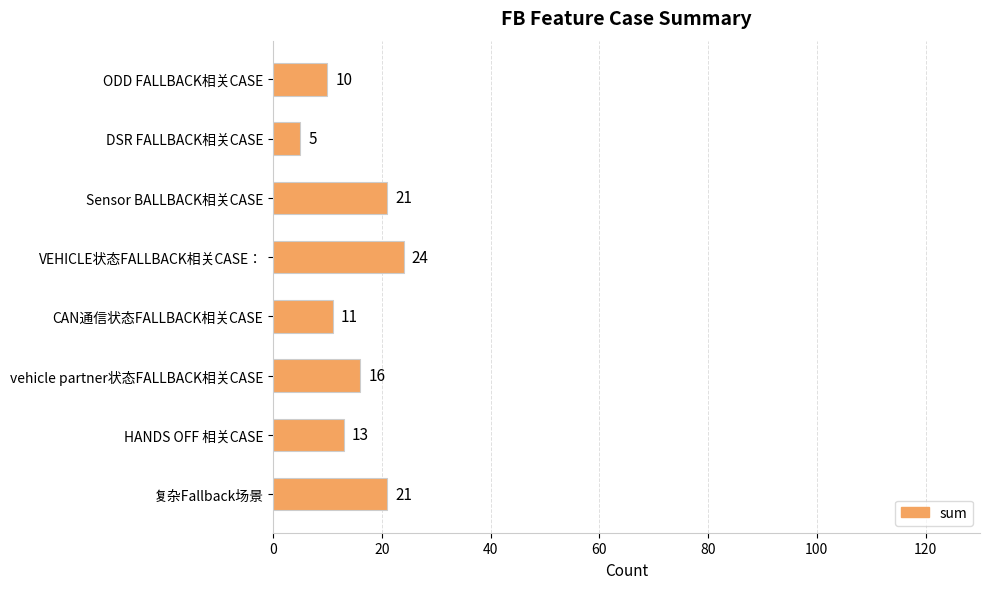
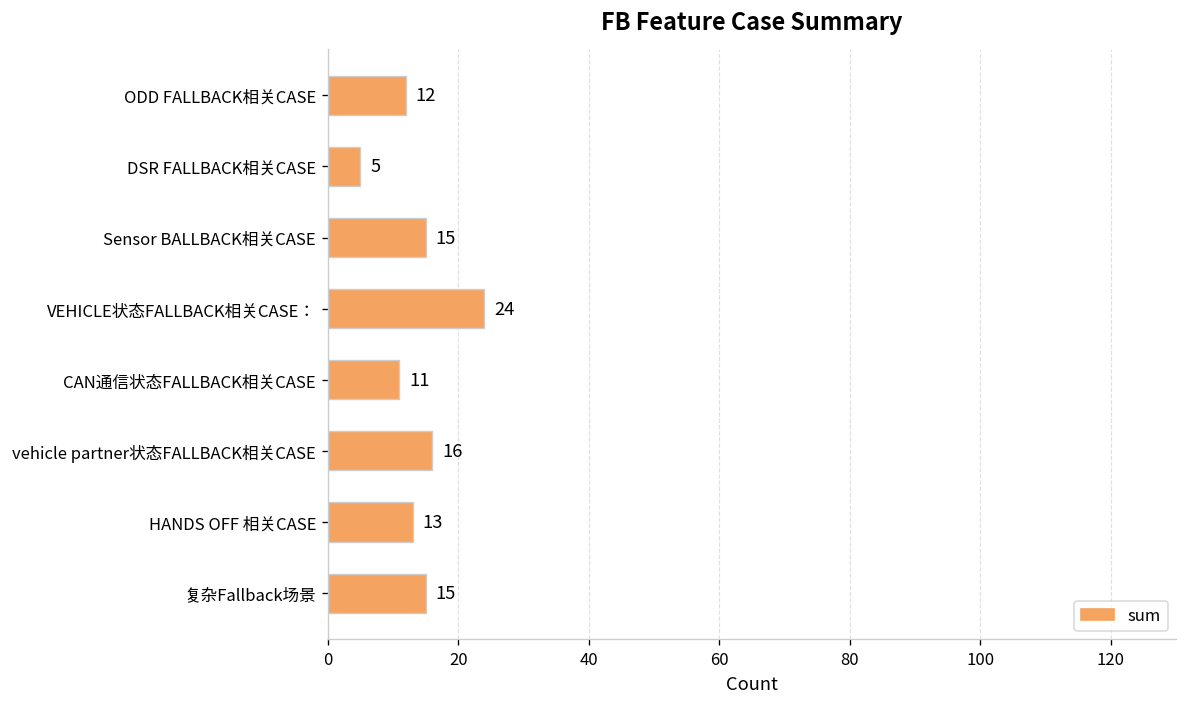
ODD FALLBACK相关CASE: 10 -> 12
Sensor BALLBACK相关CASE: 21 -> 15
复杂Fallback场景: 21 -> 15
